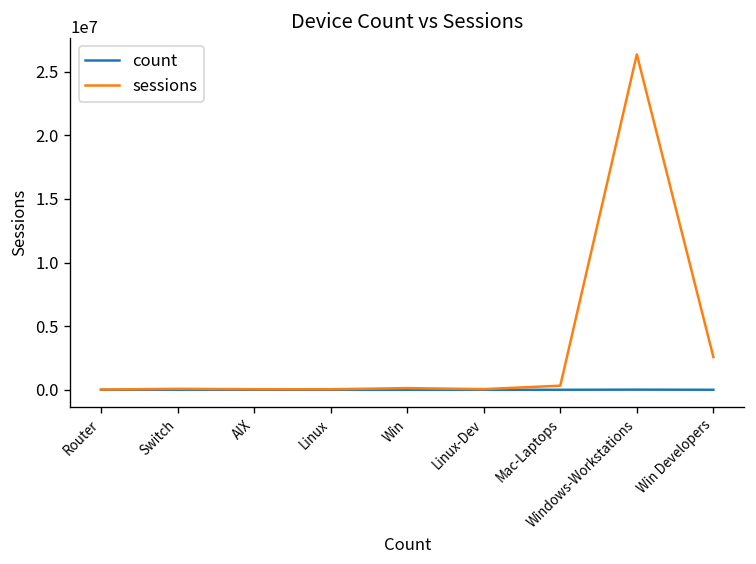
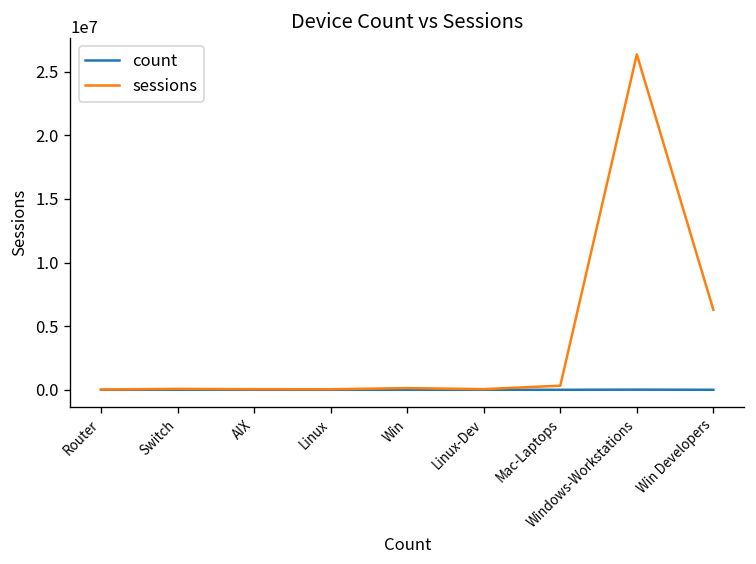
sessions, Win Developers: 2600000 -> 6300000
